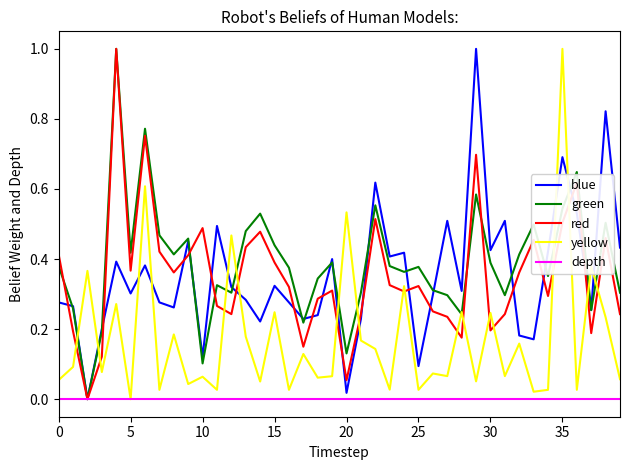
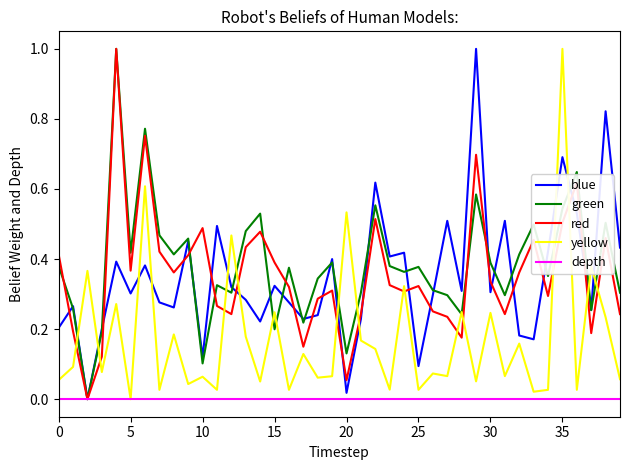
blue, 0: 0.28 -> 0.20
green, 15: 0.44 -> 0.20
blue, 30: 0.43 -> 0.31
red, 30: 0.20 -> 0.34
